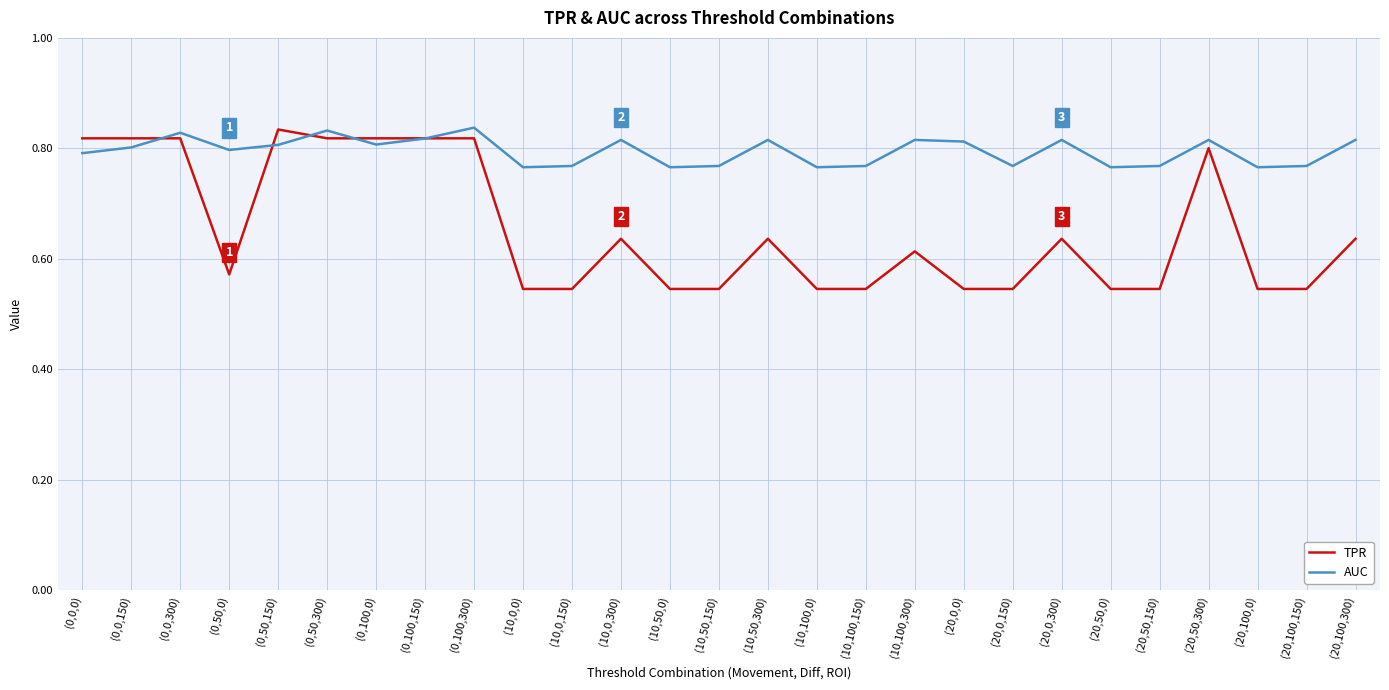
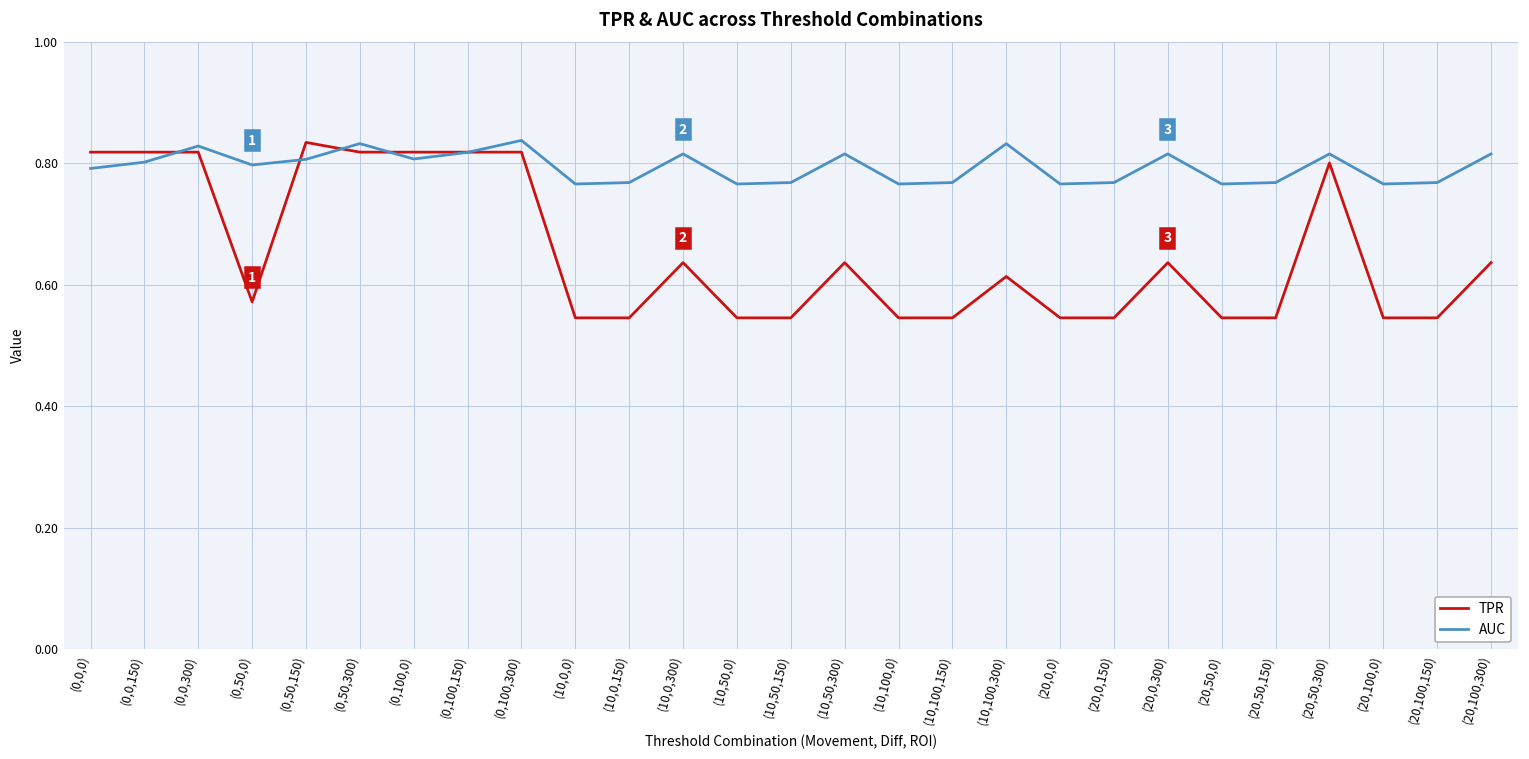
AUC, (10,100,300): 0.82 -> 0.83
AUC, (20,0,0): 0.81 -> 0.77
